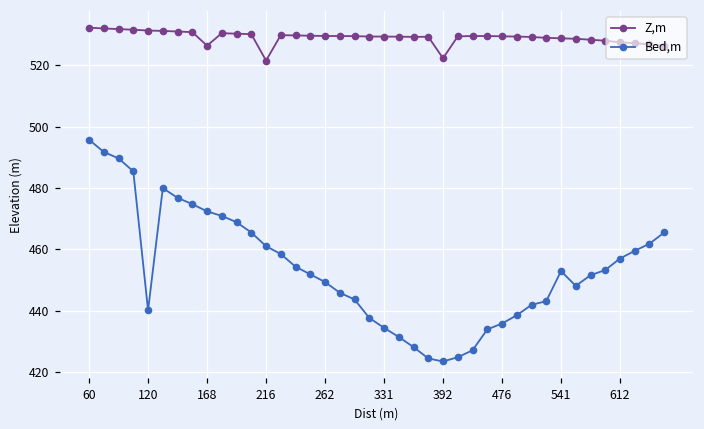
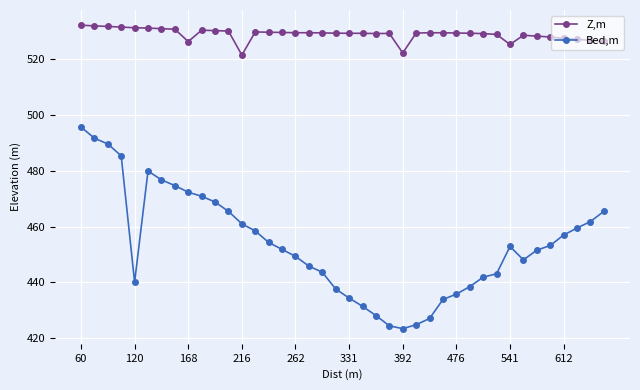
Z,m, 541: 529 -> 525
